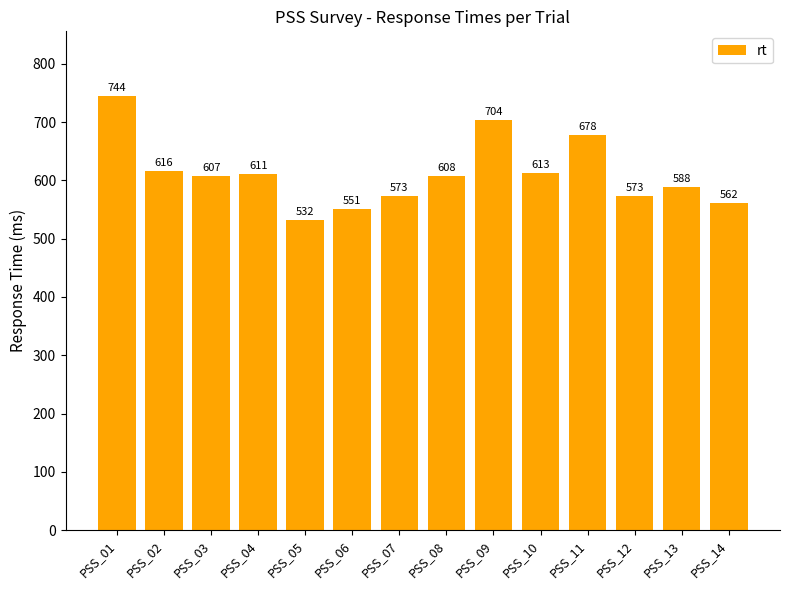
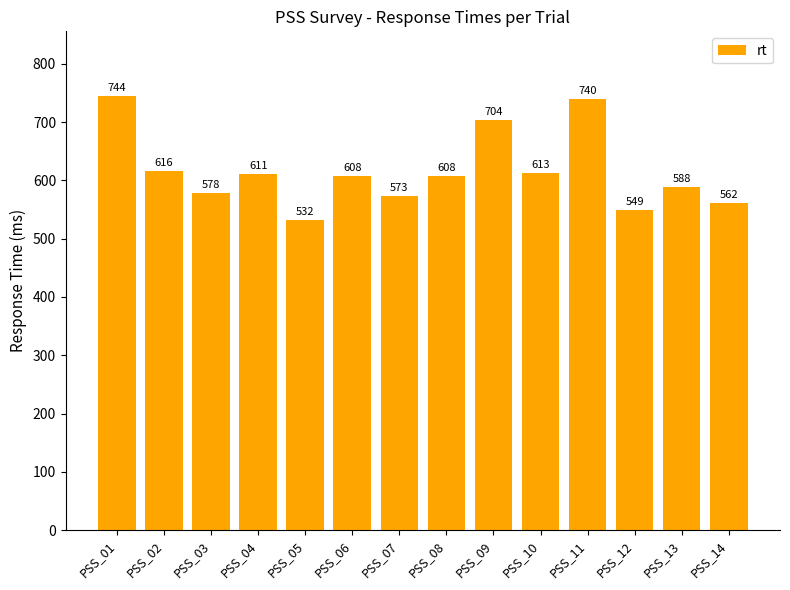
PSS_03: 607 -> 578
PSS_06: 551 -> 608
PSS_11: 678 -> 740
PSS_12: 573 -> 549
